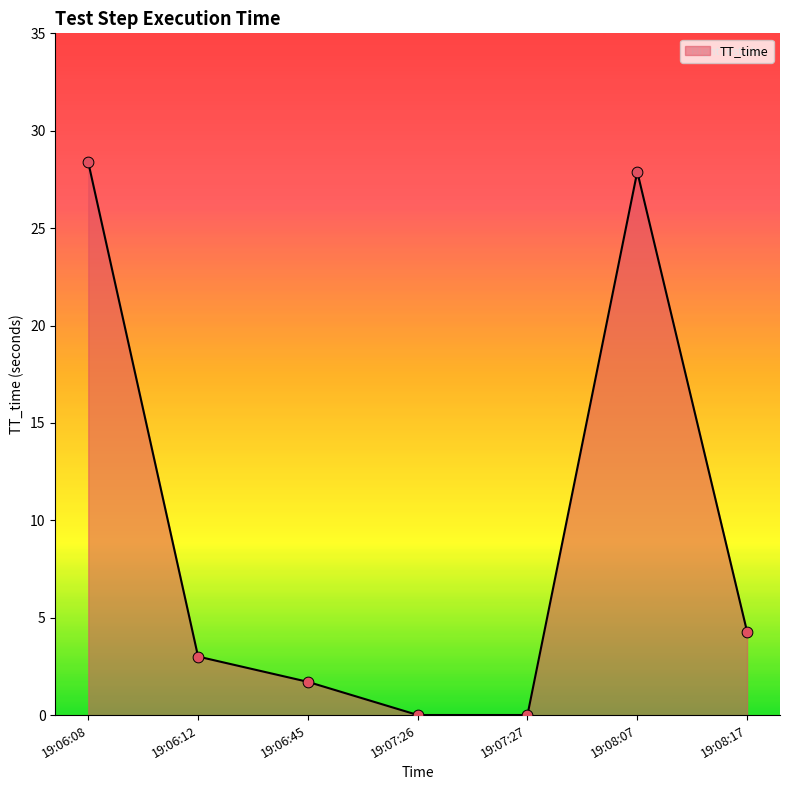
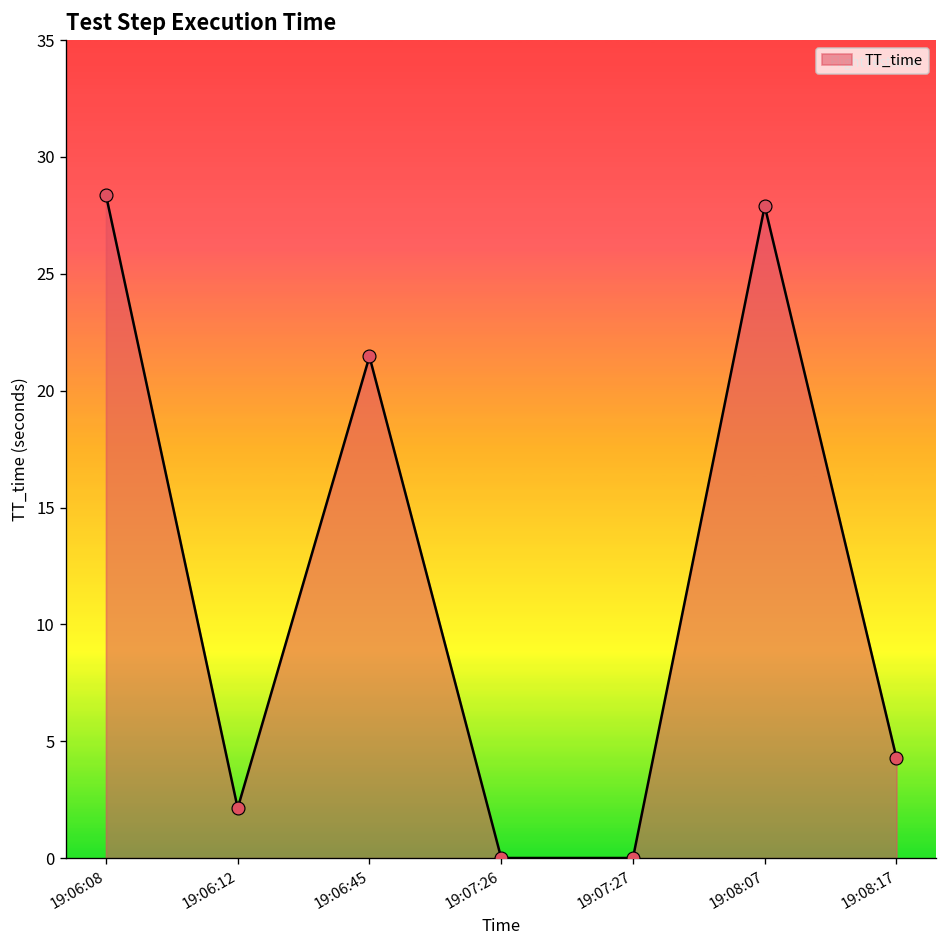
19:06:12: 3.0 -> 2.1
19:06:45: 1.7 -> 21.5
